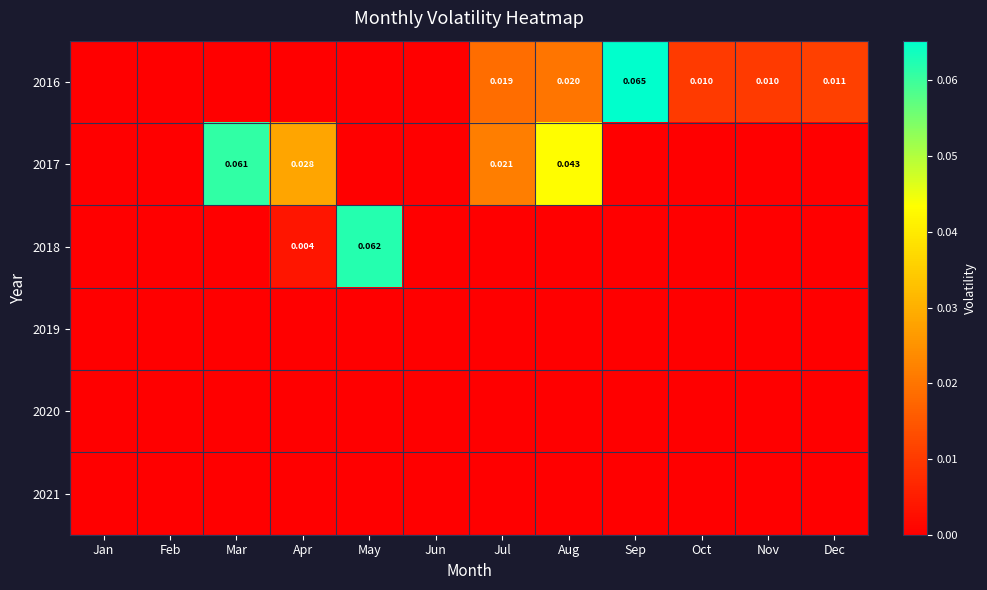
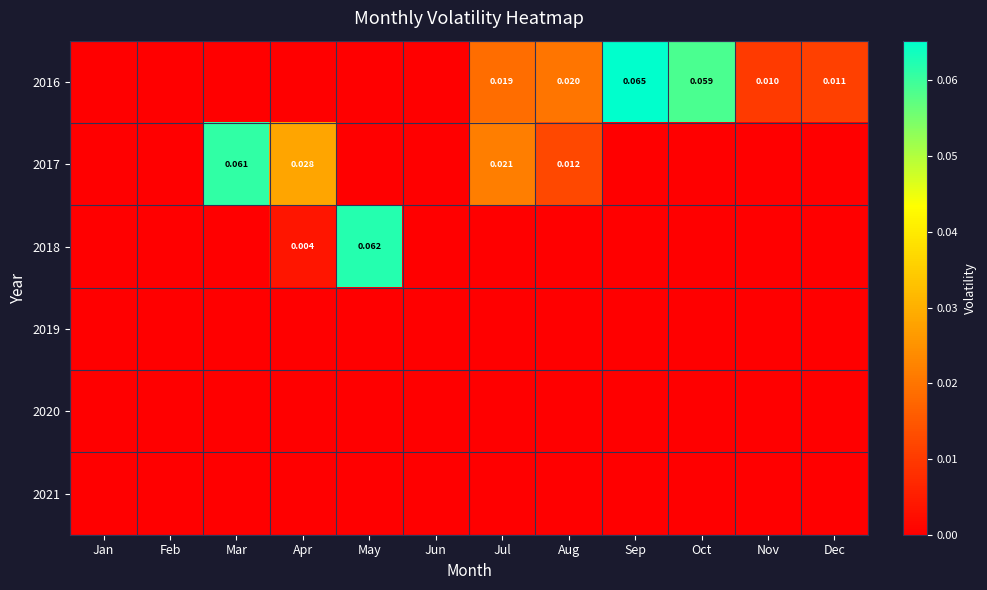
2016, Oct: 0.010 -> 0.059
2017, Aug: 0.043 -> 0.012
